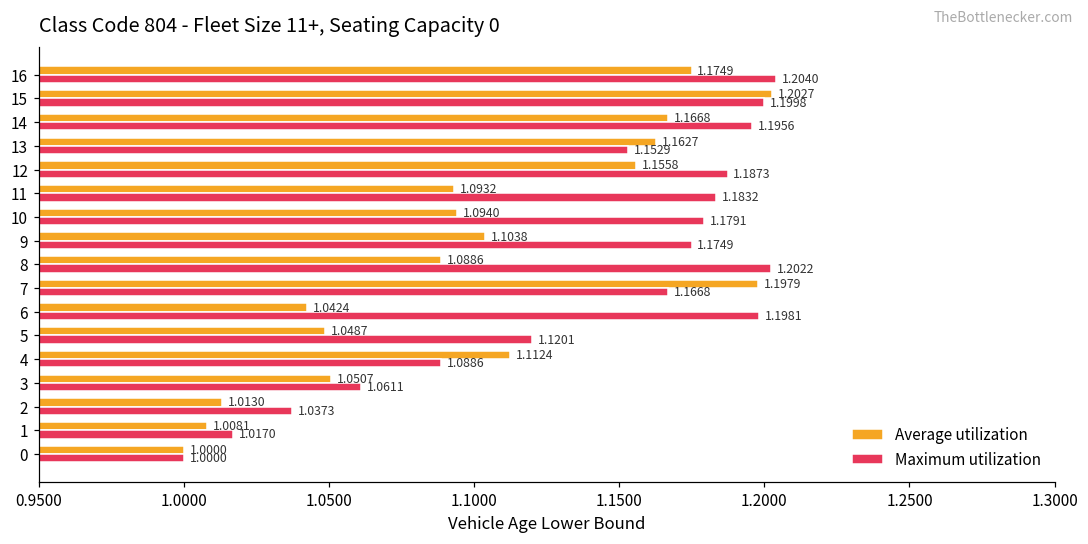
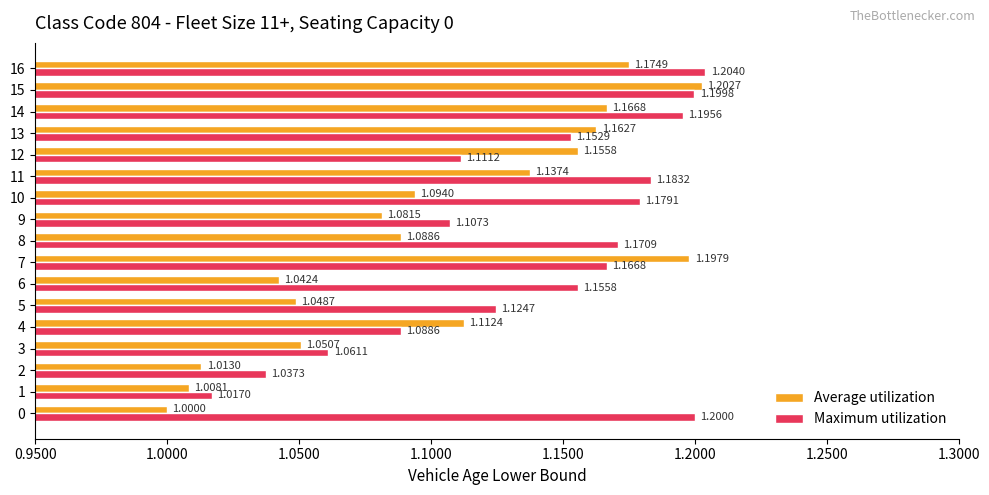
Maximum utilization, 12: 1.1873 -> 1.1112
Average utilization, 11: 1.0932 -> 1.1374
Average utilization, 9: 1.1038 -> 1.0815
Maximum utilization, 9: 1.1749 -> 1.1073
Maximum utilization, 8: 1.2022 -> 1.1709
Maximum utilization, 6: 1.1981 -> 1.1558
Maximum utilization, 5: 1.1201 -> 1.1247
Maximum utilization, 0: 1.0000 -> 1.2000
